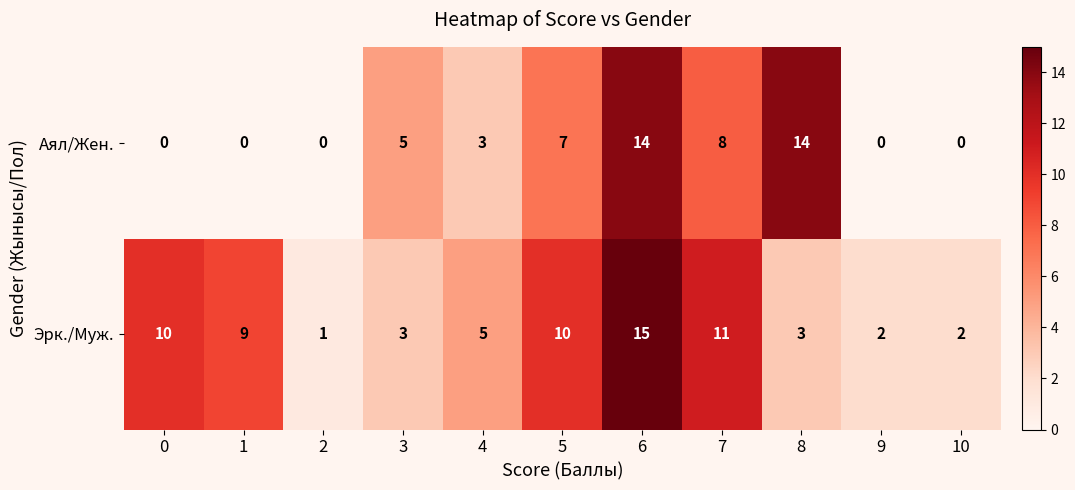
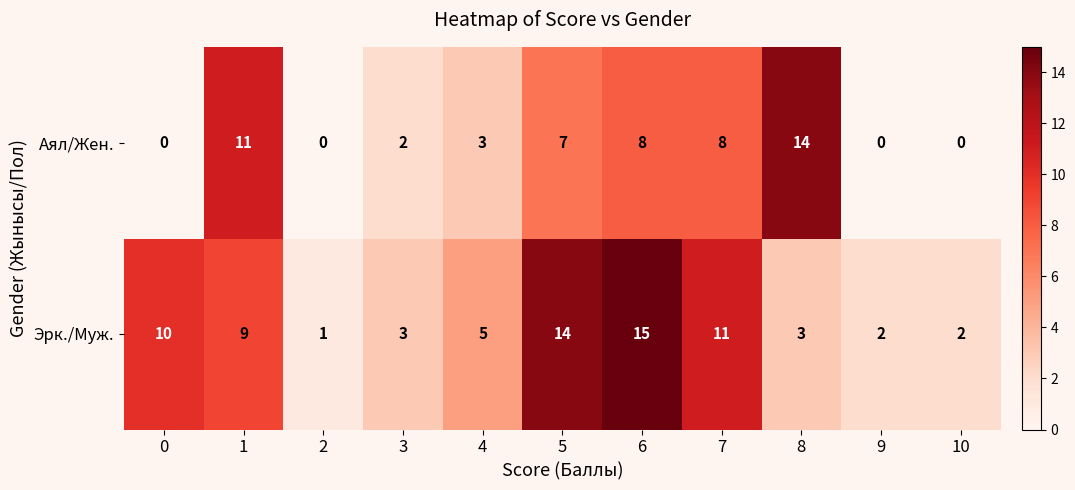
Аял/Жен., 1: 0 -> 11
Аял/Жен., 3: 5 -> 2
Аял/Жен., 6: 14 -> 8
Эрк./Муж., 5: 10 -> 14
